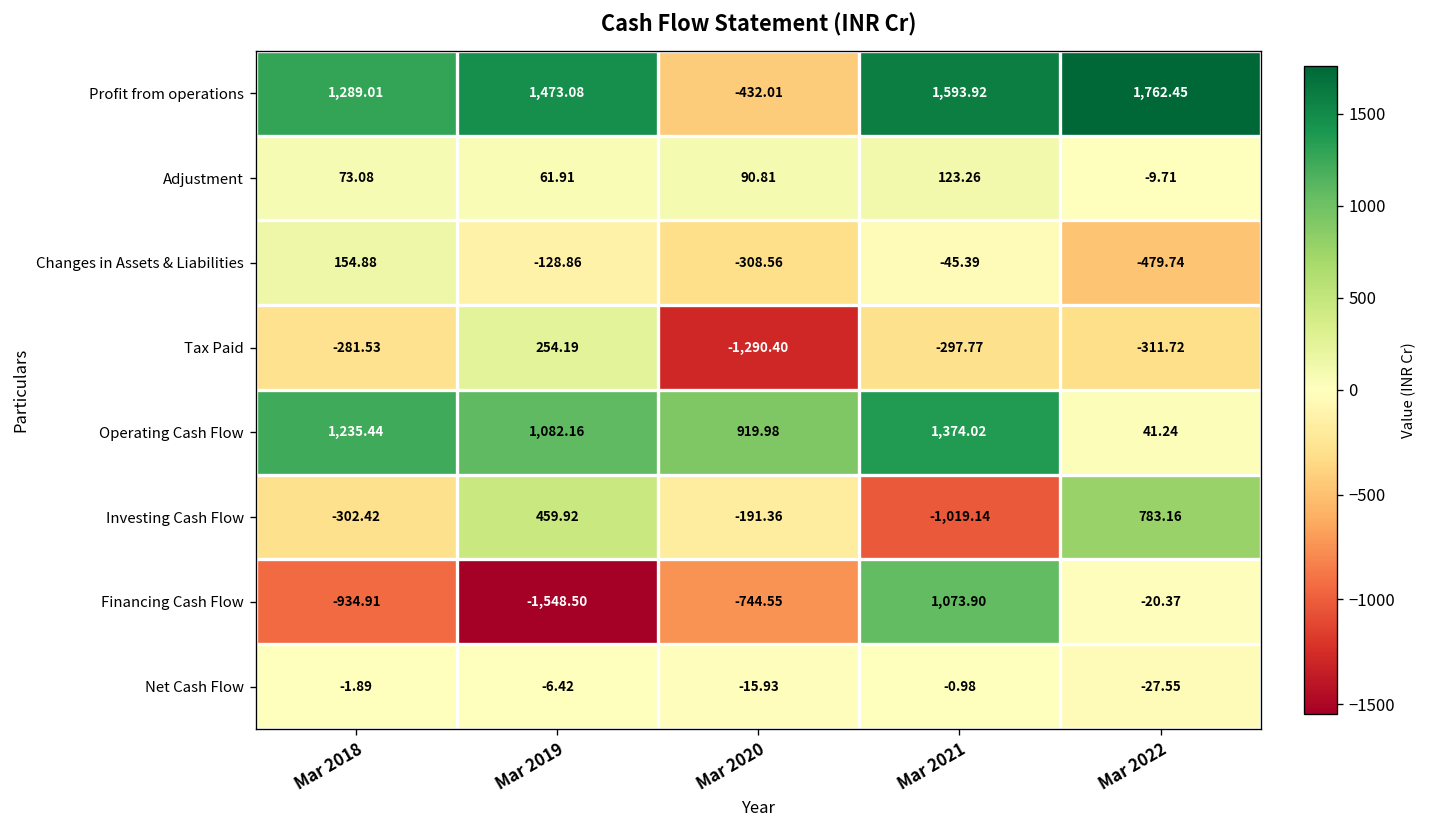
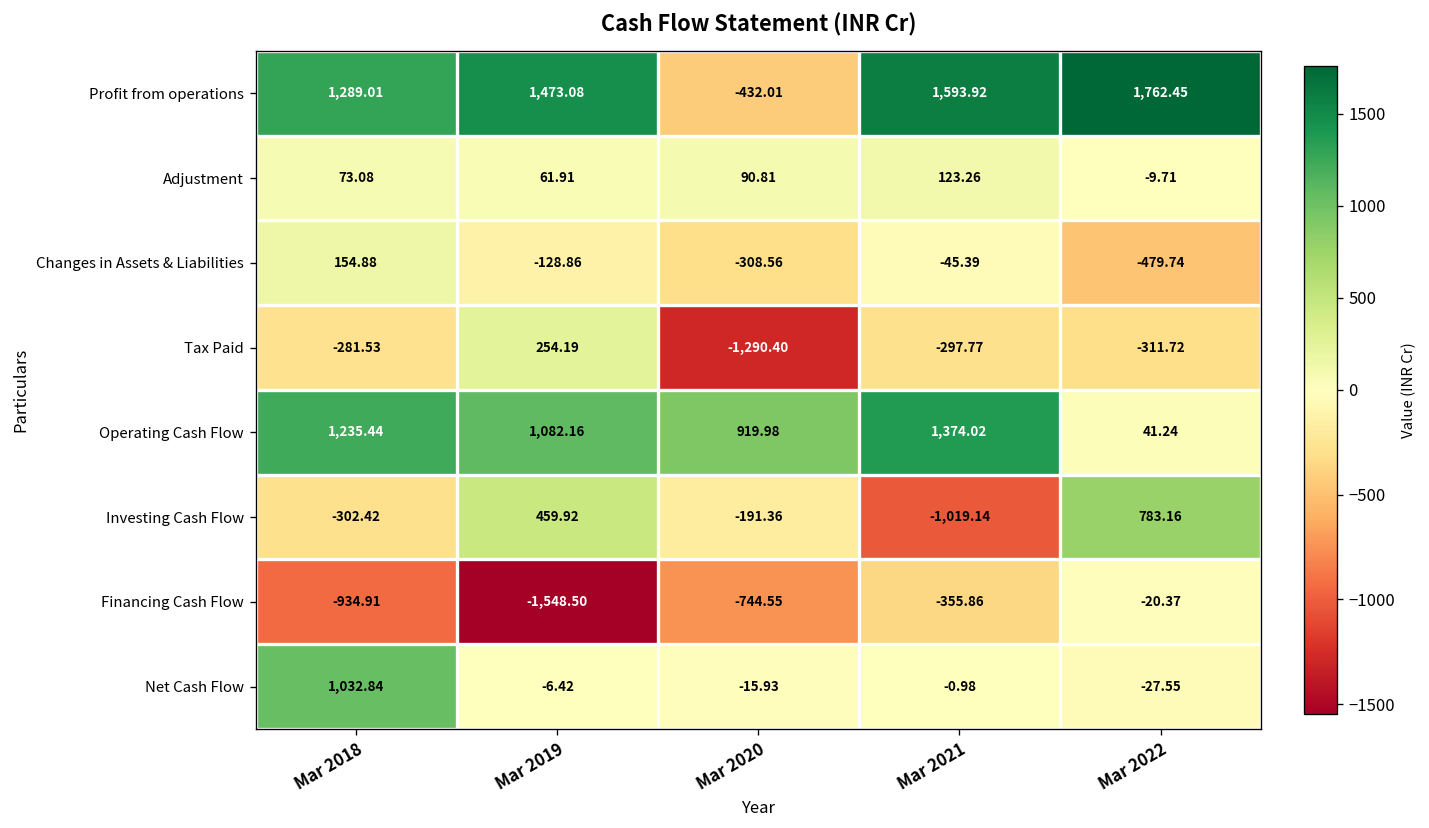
Financing Cash Flow, Mar 2021: 1,073.90 -> -355.86
Net Cash Flow, Mar 2018: -1.89 -> 1,032.84
